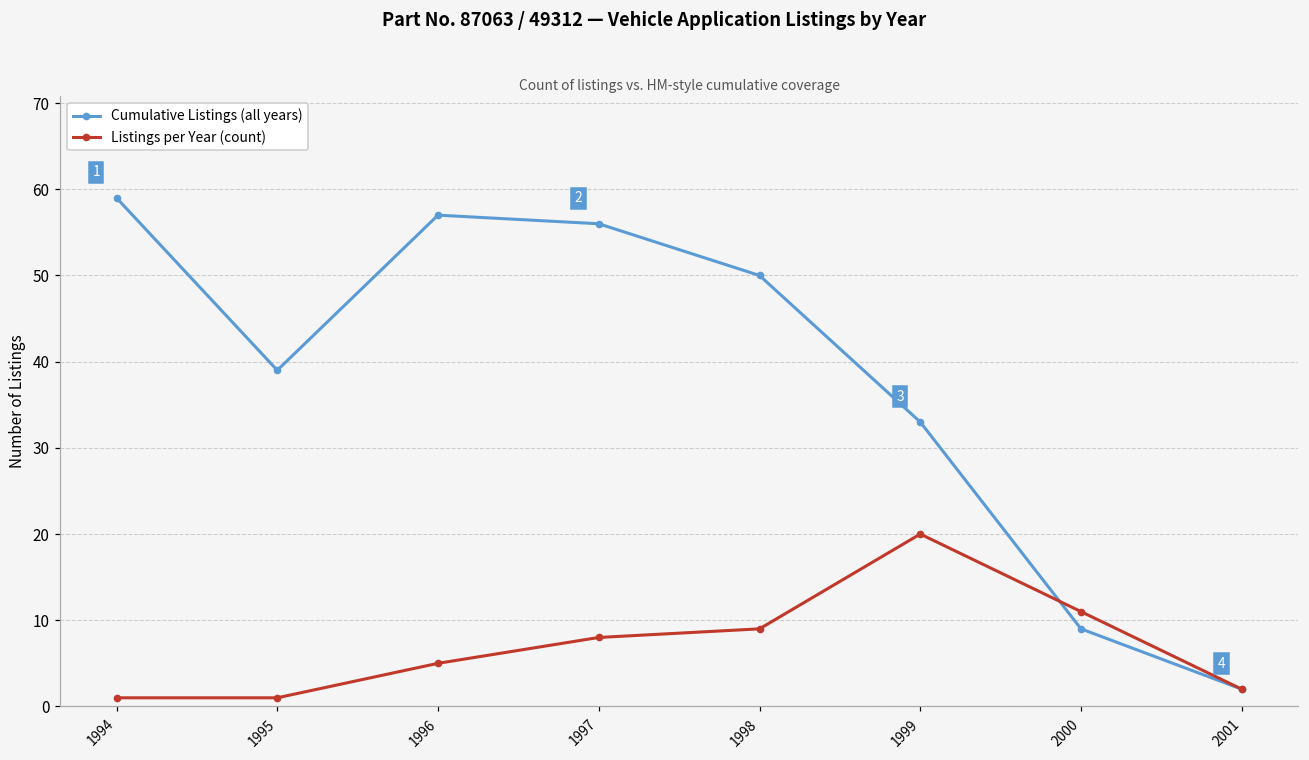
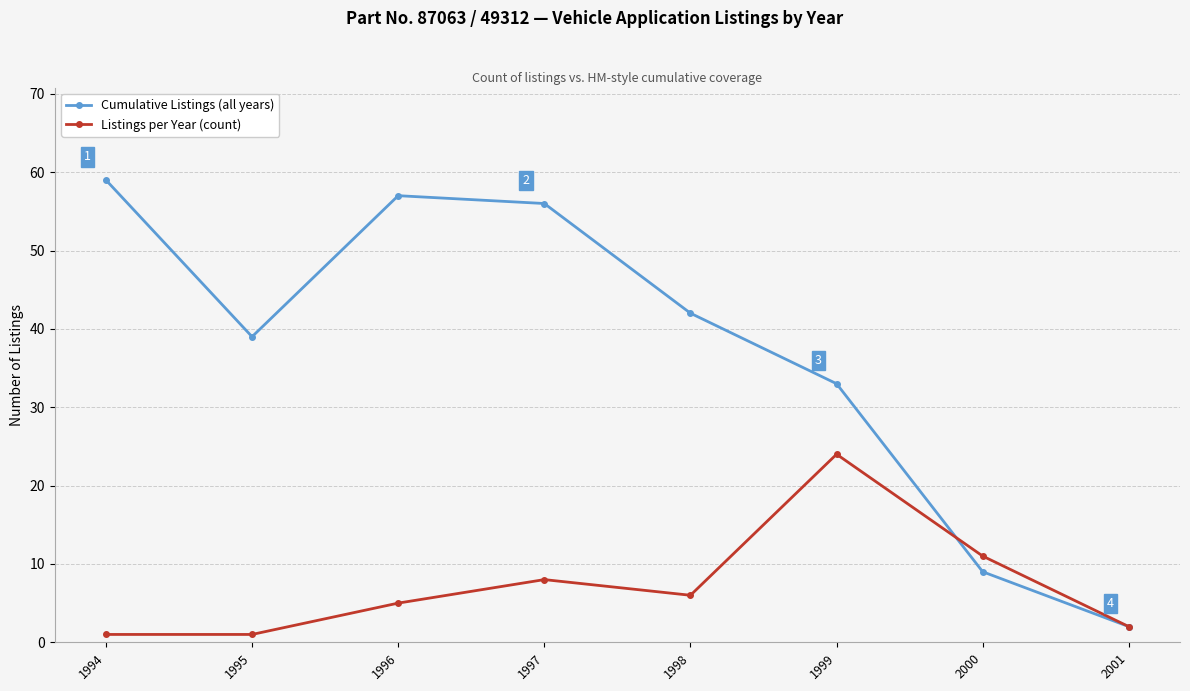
Cumulative Listings (all years), 1998: 50 -> 42
Listings per Year (count), 1998: 9 -> 6
Listings per Year (count), 1999: 20 -> 24
